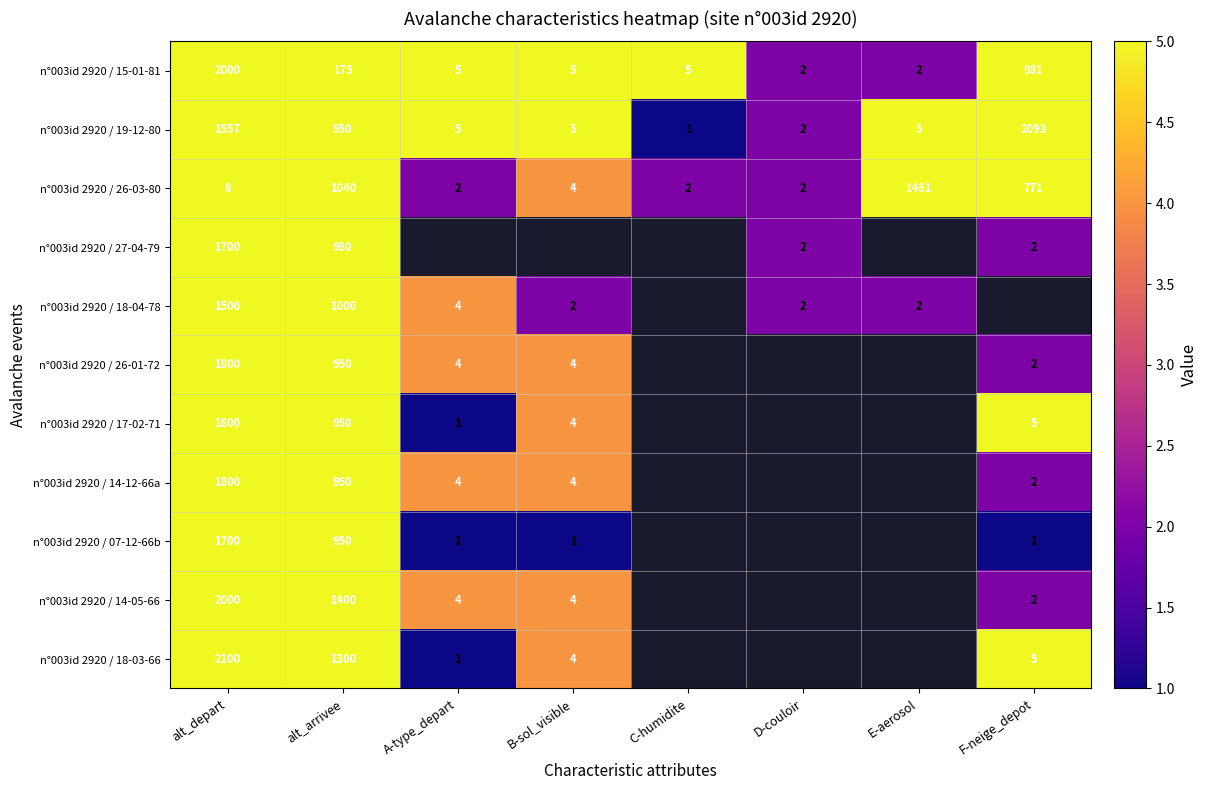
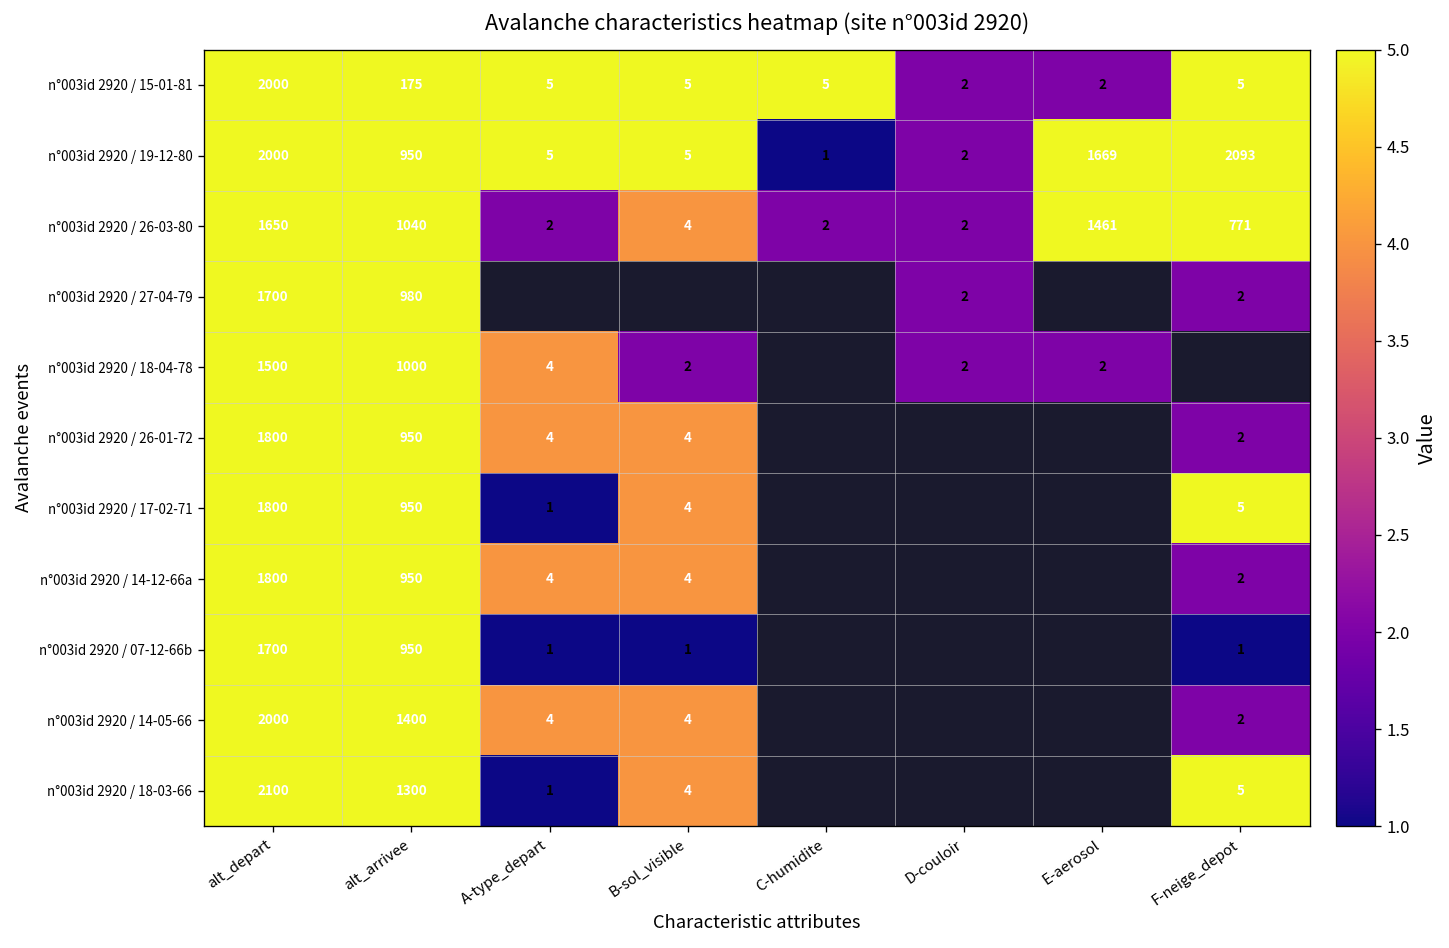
n°003id 2920 / 15-01-81, F-neige_depot: 981 -> 5
n°003id 2920 / 19-12-80, alt_depart: 1557 -> 2000
n°003id 2920 / 19-12-80, E-aerosol: 5 -> 1669
n°003id 2920 / 26-03-80, alt_depart: 8 -> 1650
